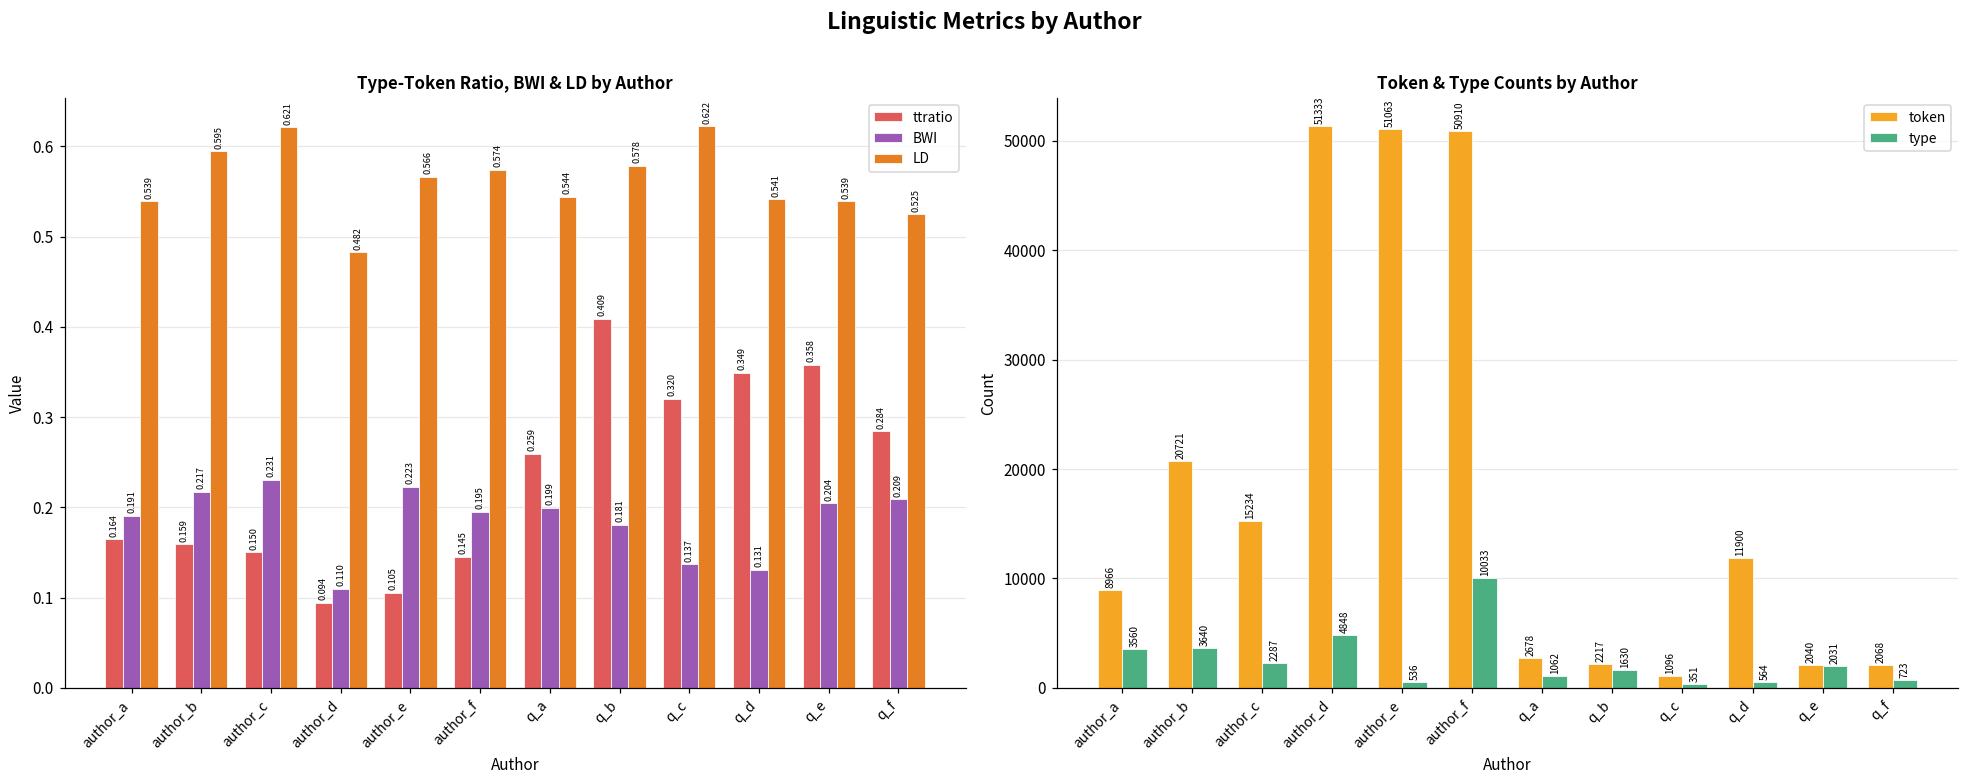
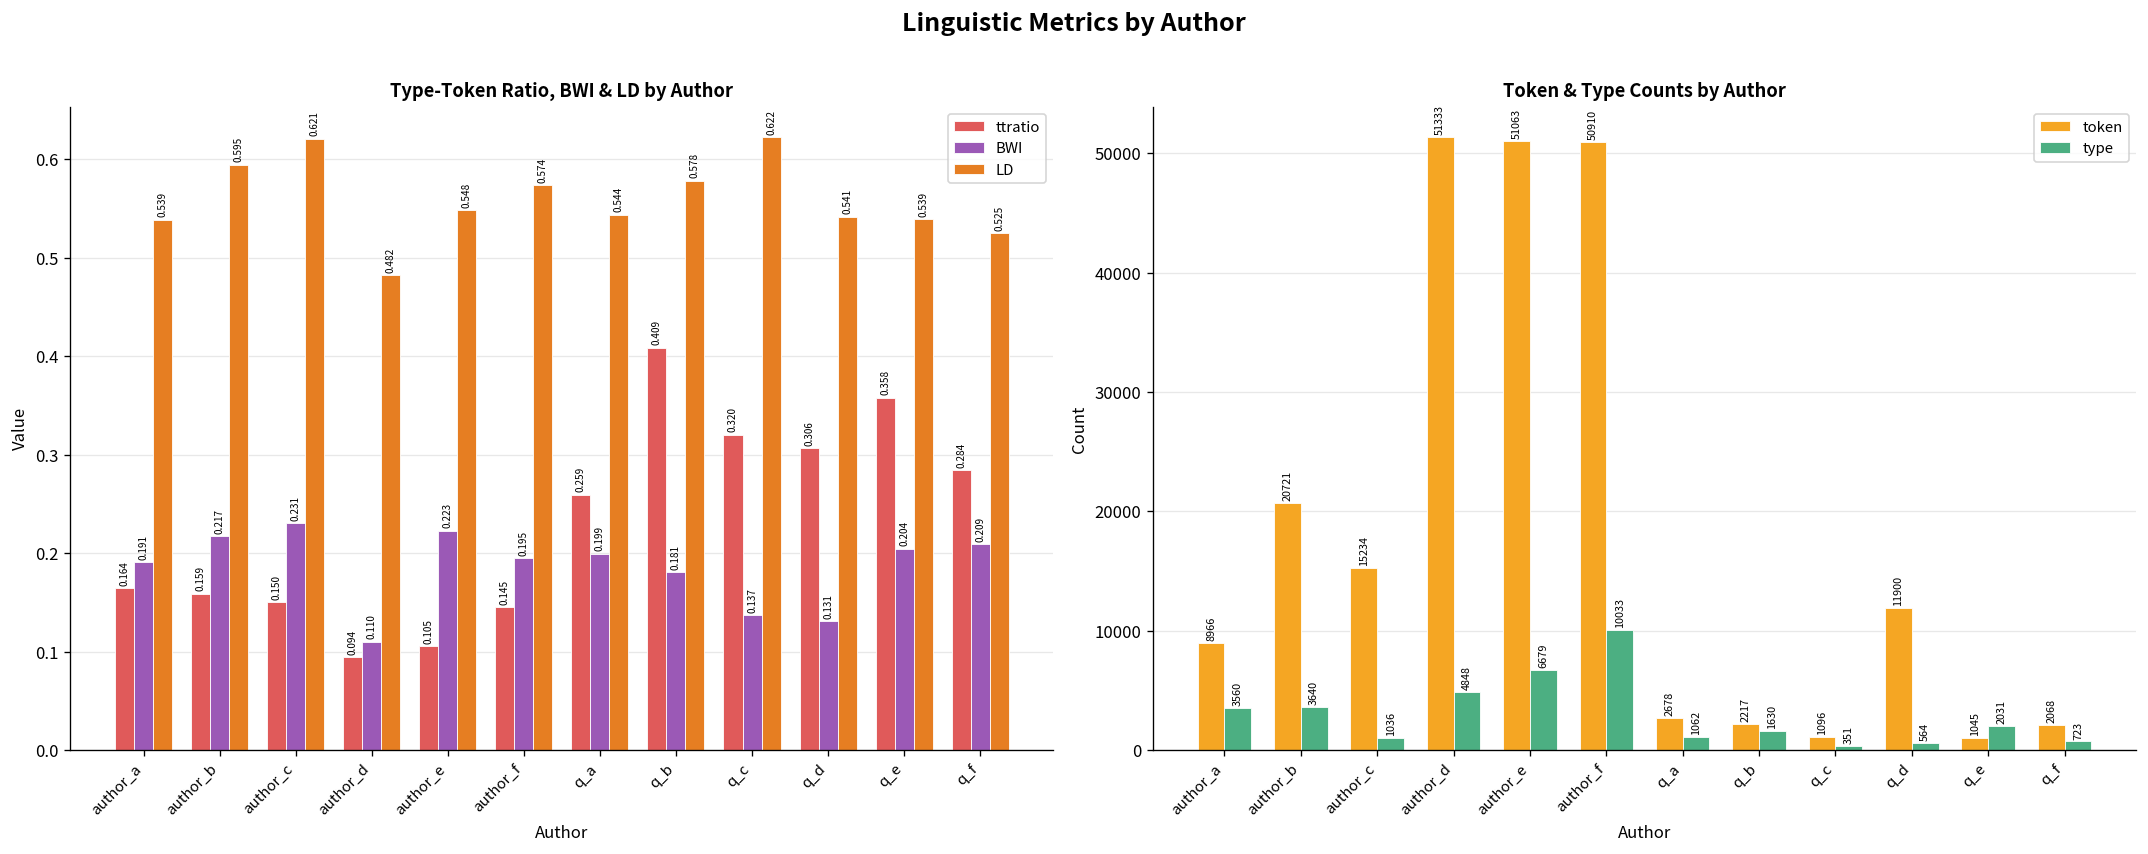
Type-Token Ratio, BWI & LD by Author, LD, author_e: 0.566 -> 0.548
Type-Token Ratio, BWI & LD by Author, ttratio, q_d: 0.349 -> 0.306
Token & Type Counts by Author, type, author_c: 2287 -> 1036
Token & Type Counts by Author, type, author_e: 536 -> 6679
Token & Type Counts by Author, token, q_e: 2040 -> 1045
